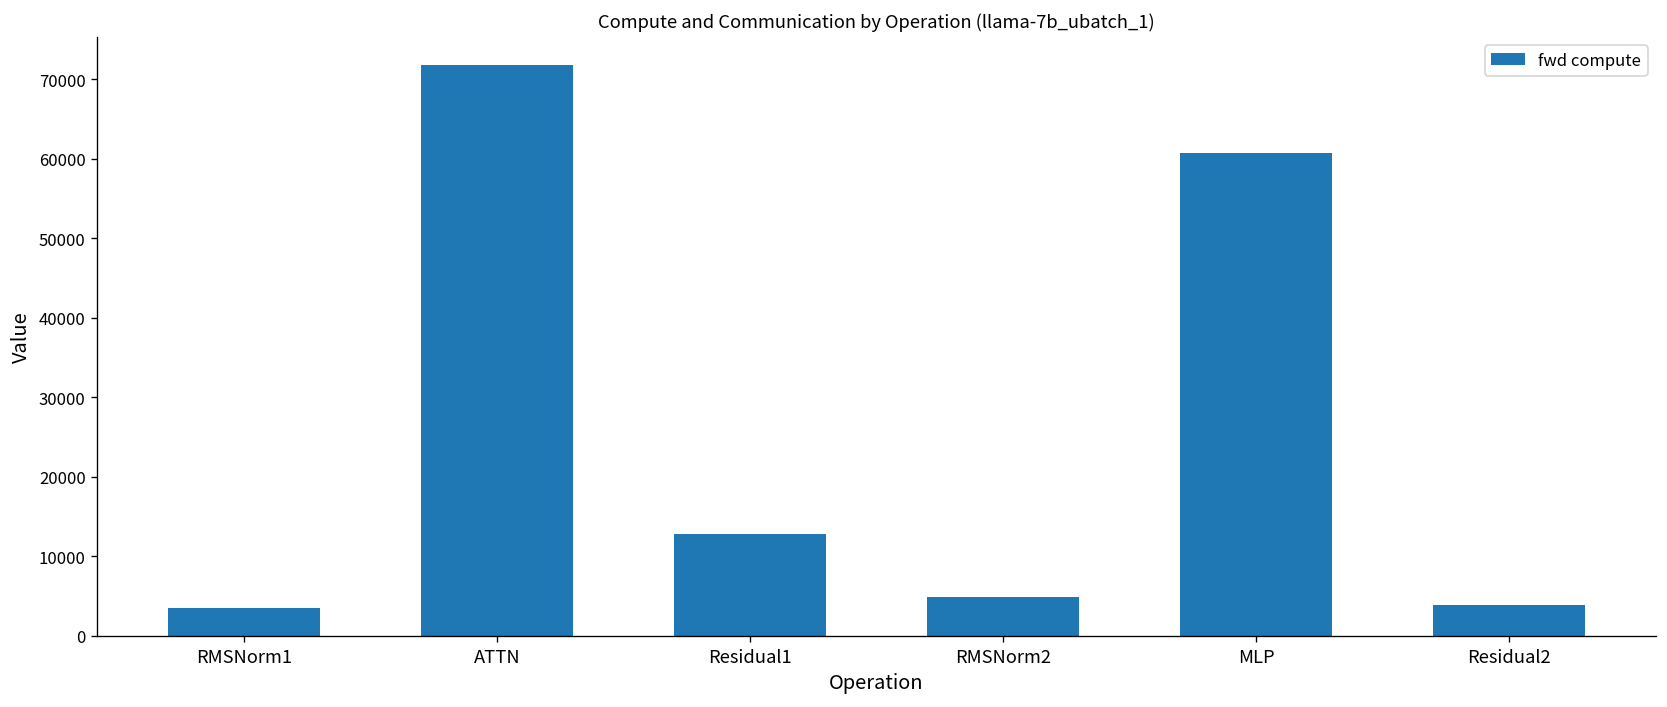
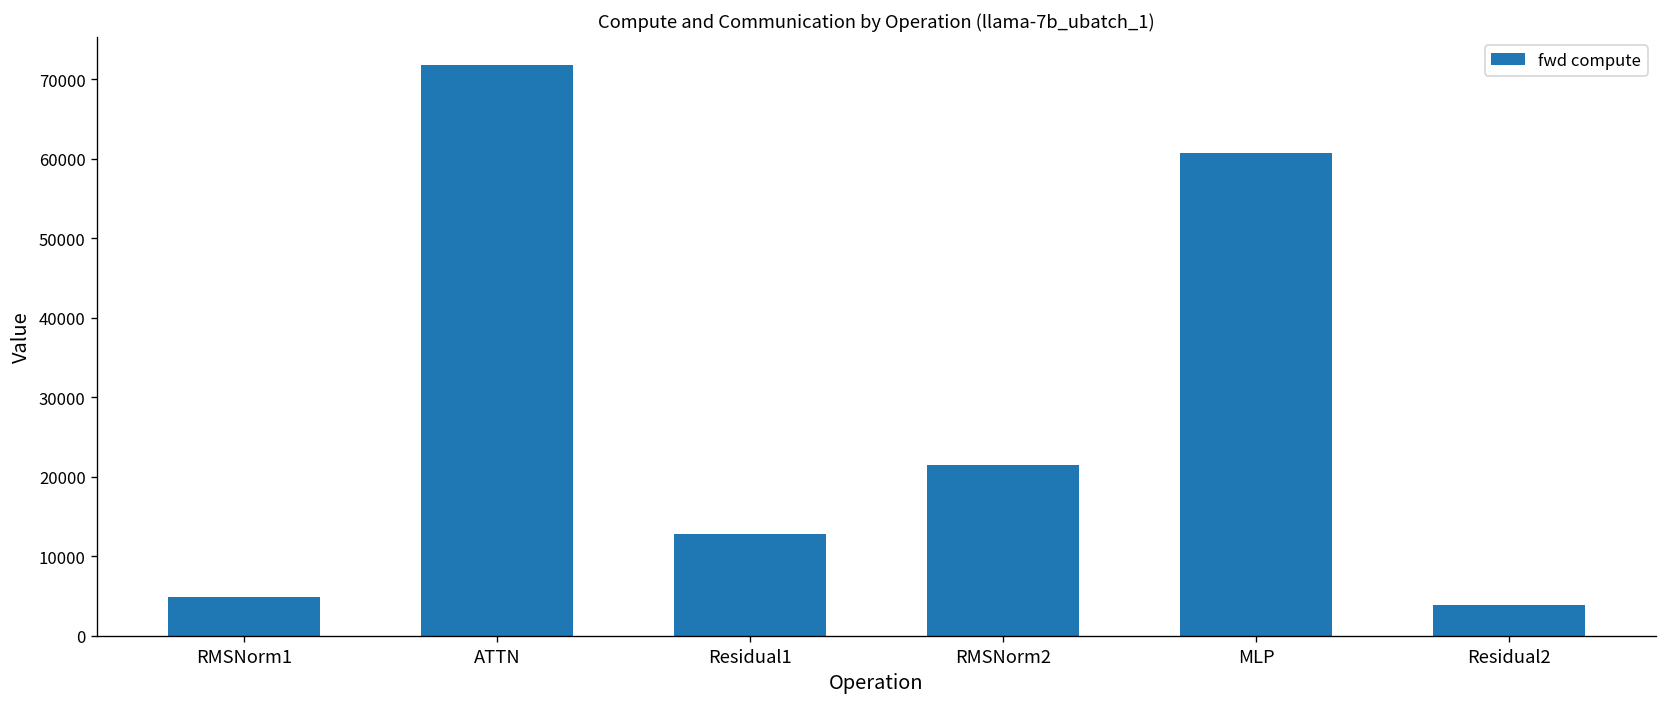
RMSNorm1: 4000 -> 5000
RMSNorm2: 5000 -> 22000
